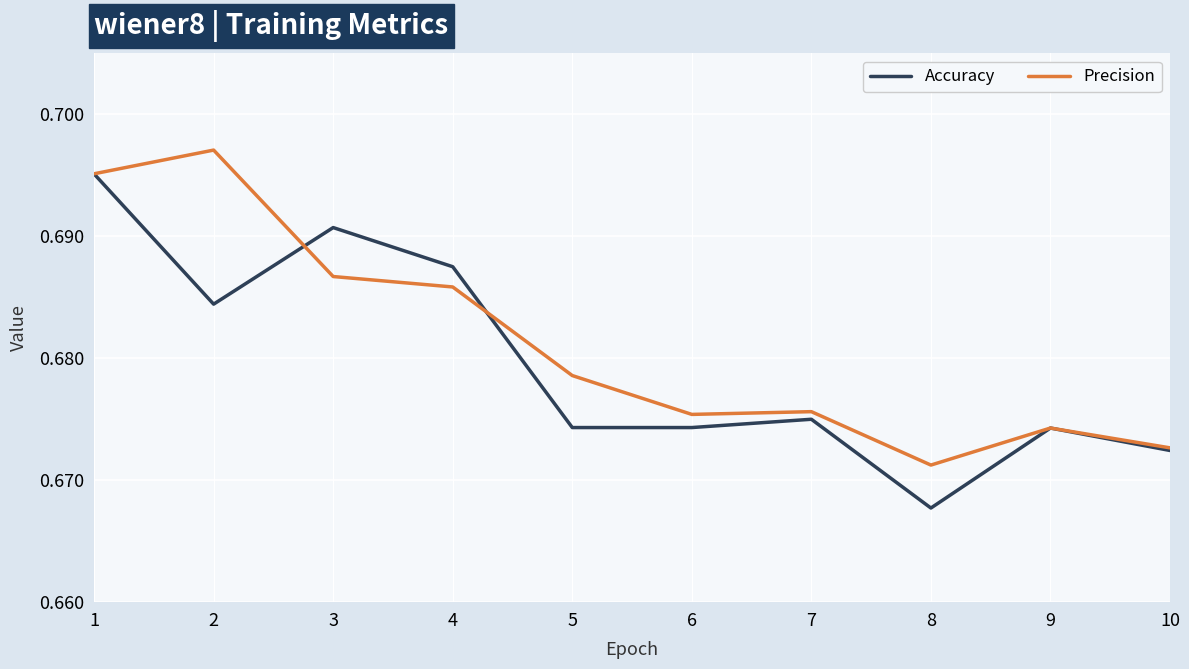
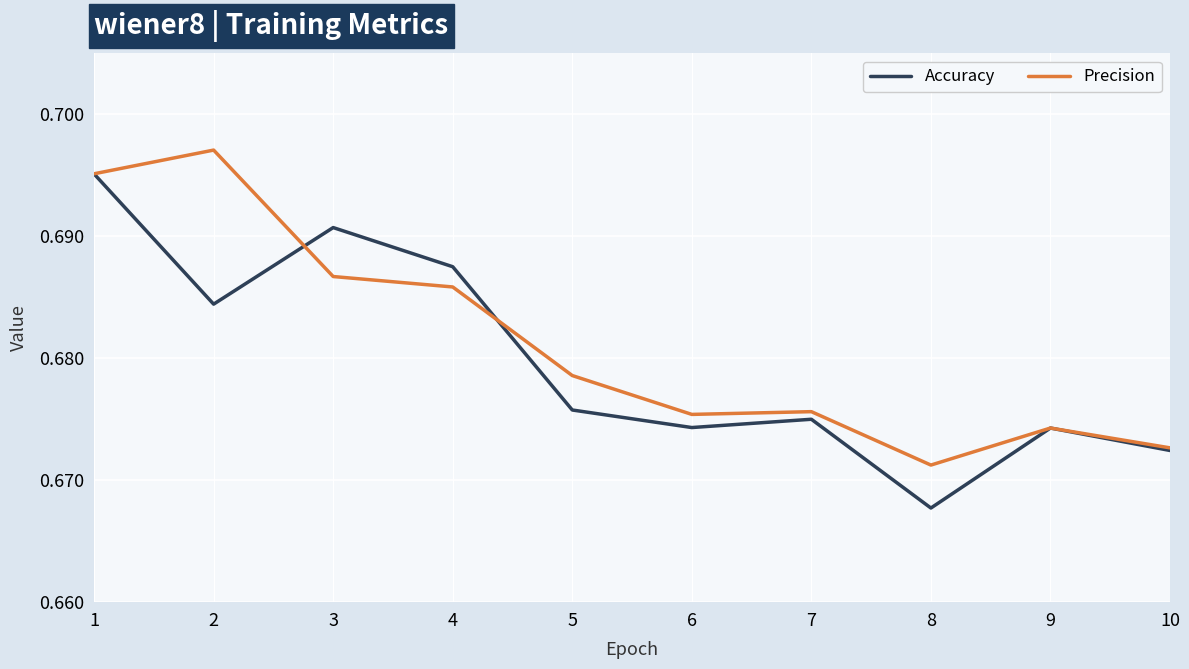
Accuracy, 5: 0.6743 -> 0.6758
